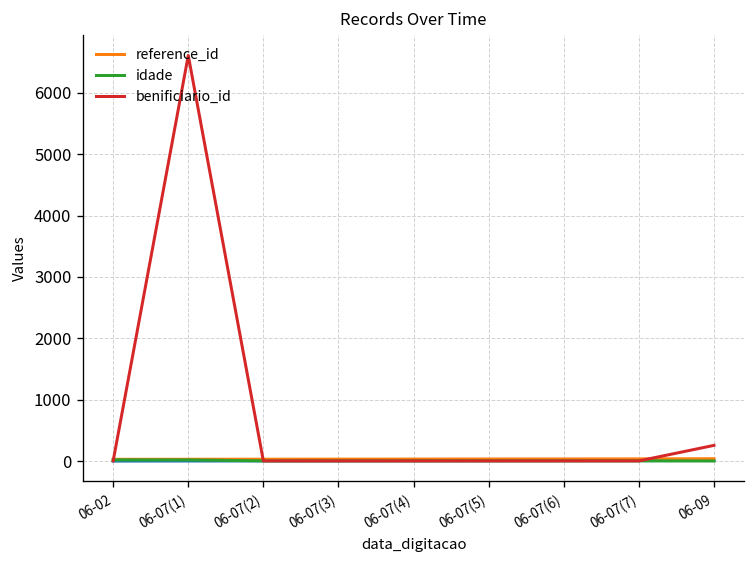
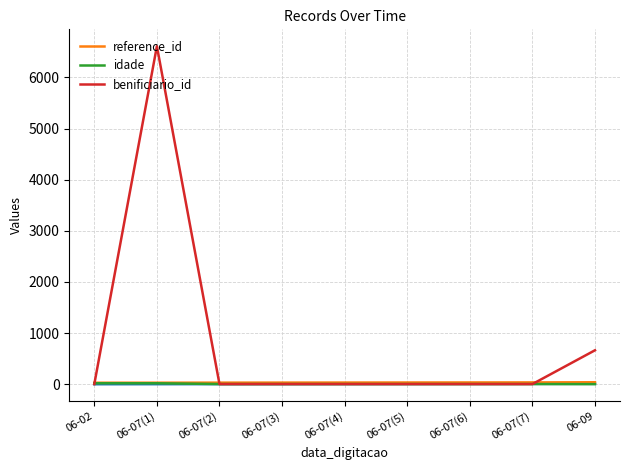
benificiario_id, 06-09: 300 -> 700
